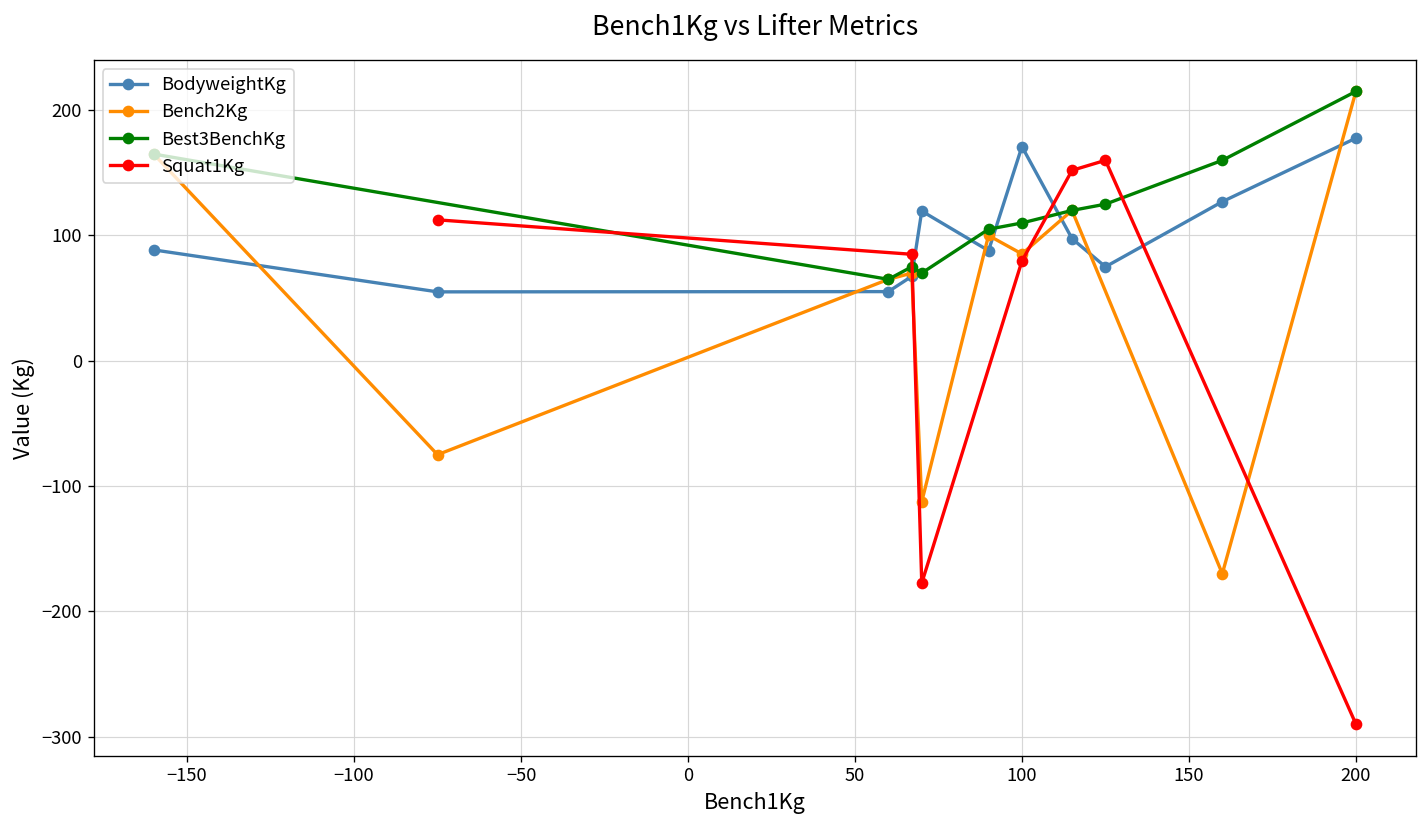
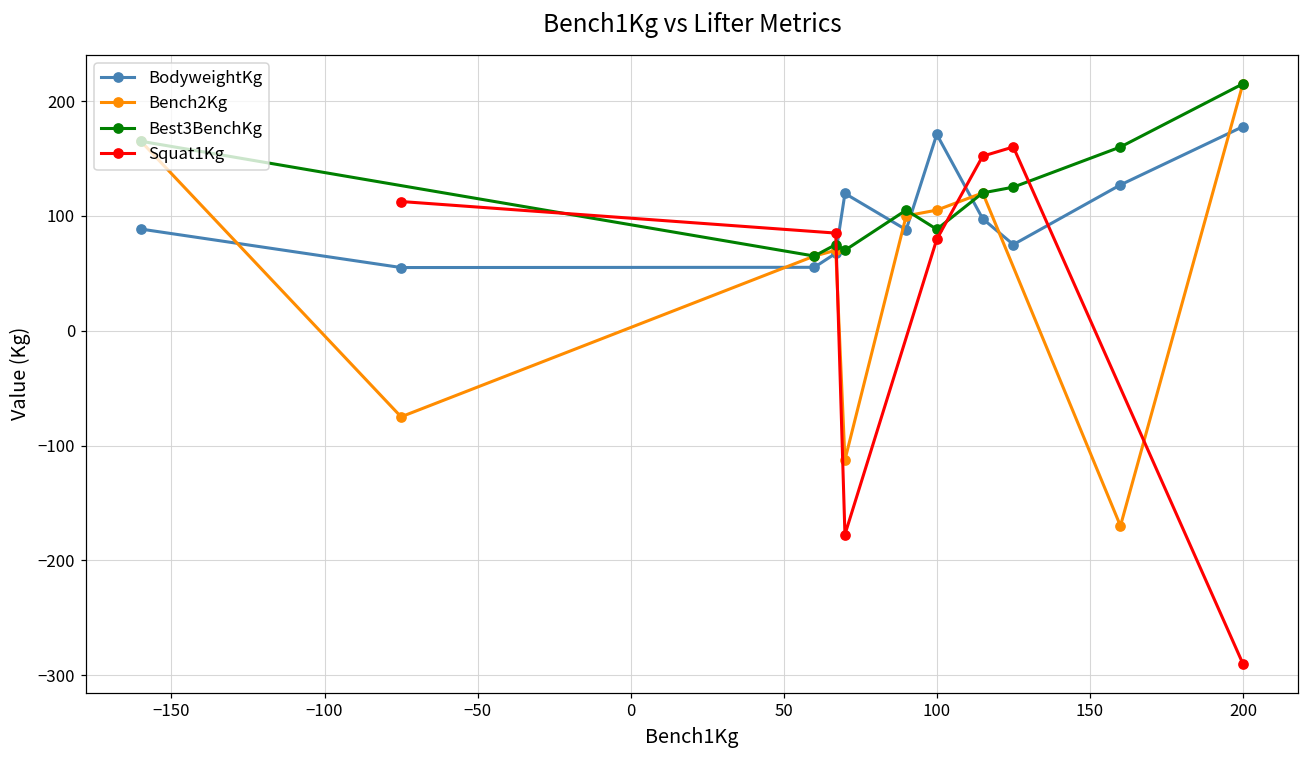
Bench2Kg, 100: 85 -> 105
Best3BenchKg, 100: 110 -> 88
